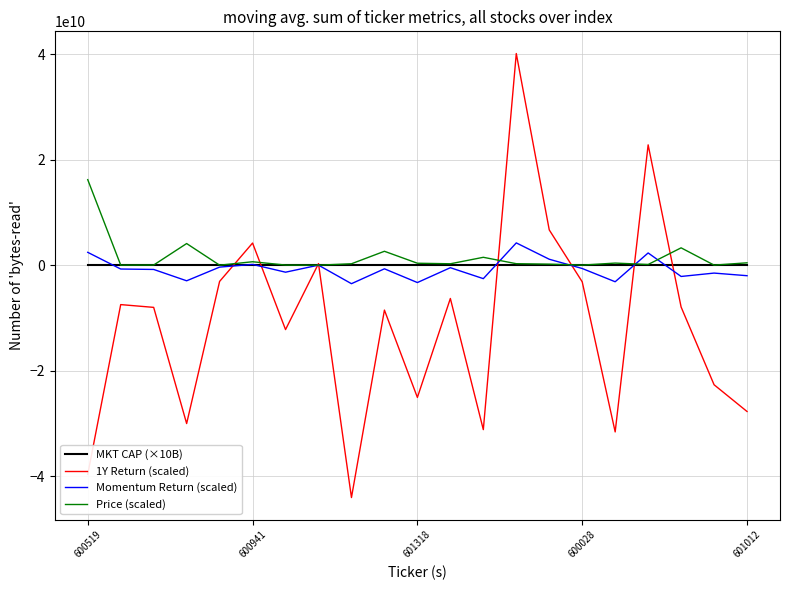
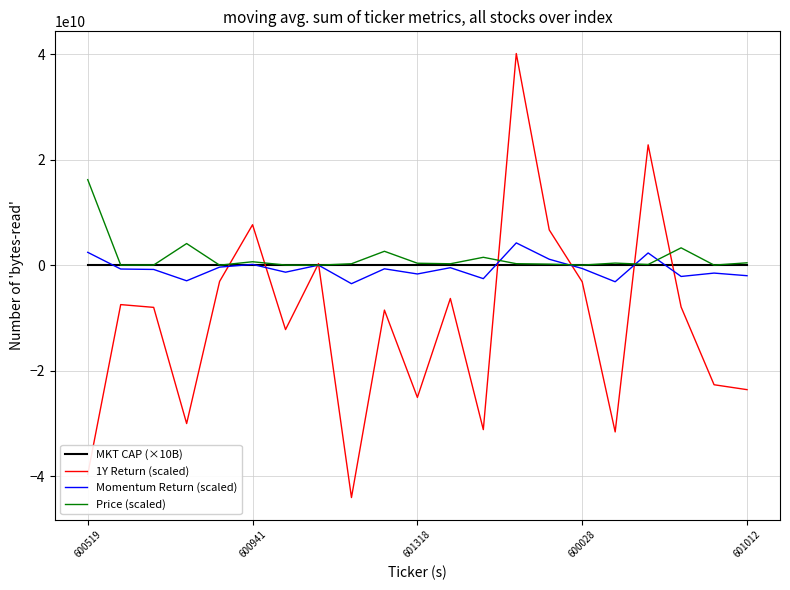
1Y Return (scaled), 600941: 4000000000 -> 8000000000
Momentum Return (scaled), 601318: -3000000000 -> -2000000000
1Y Return (scaled), 601012: -28000000000 -> -24000000000
